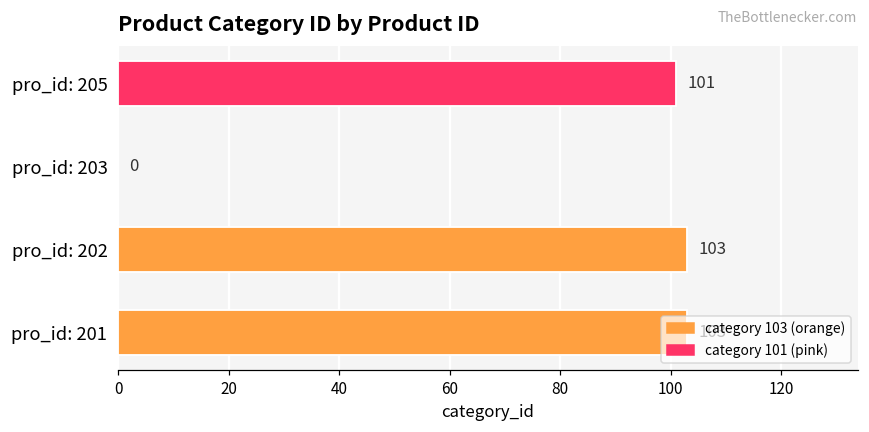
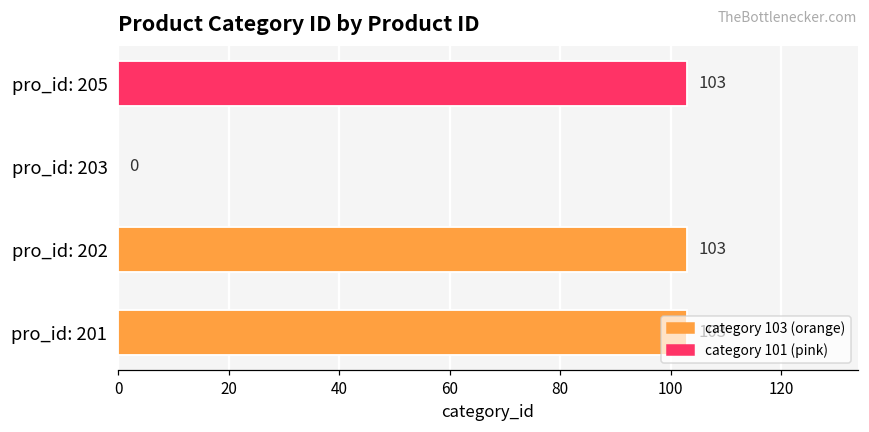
pro_id: 205: 101 -> 103
